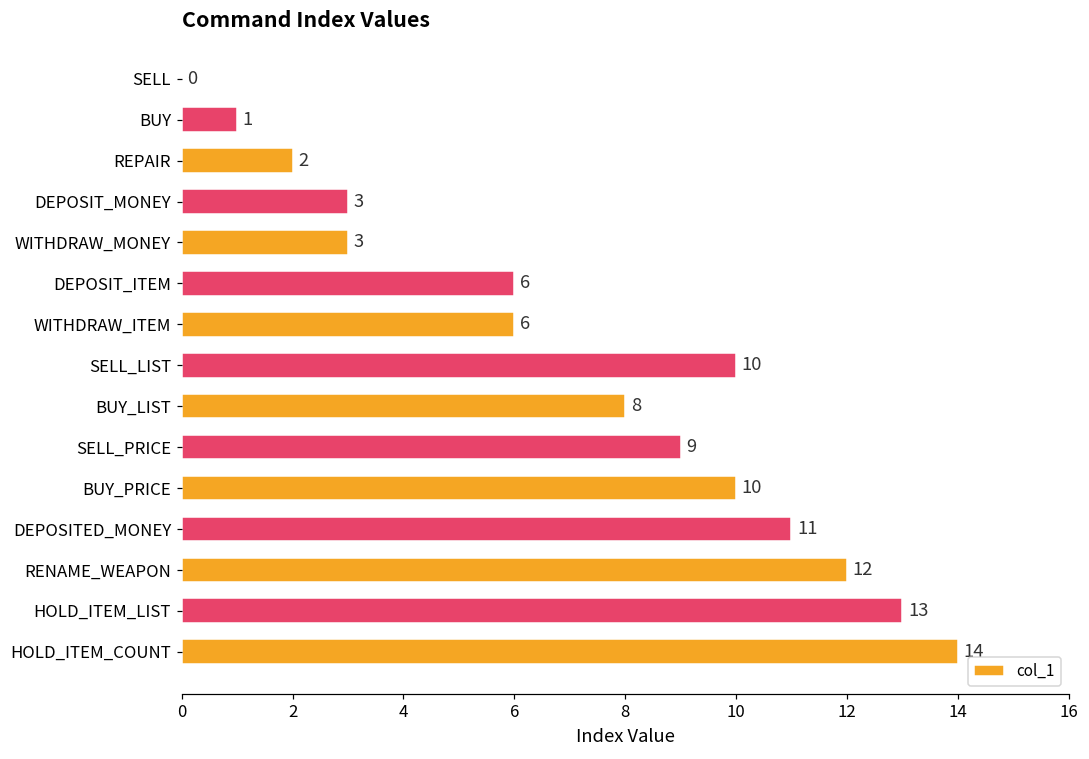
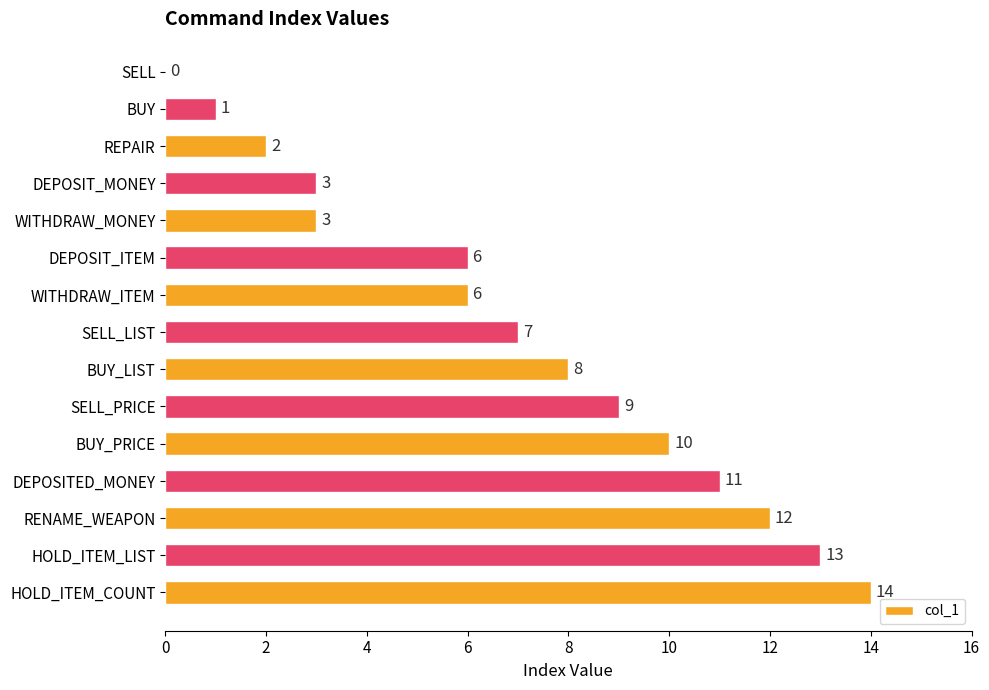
SELL_LIST: 10 -> 7
